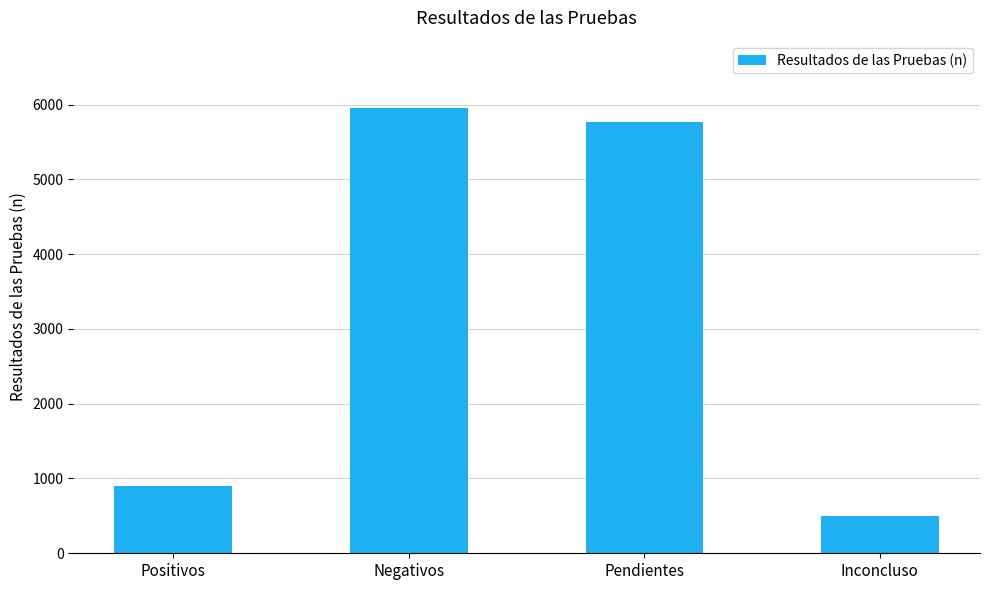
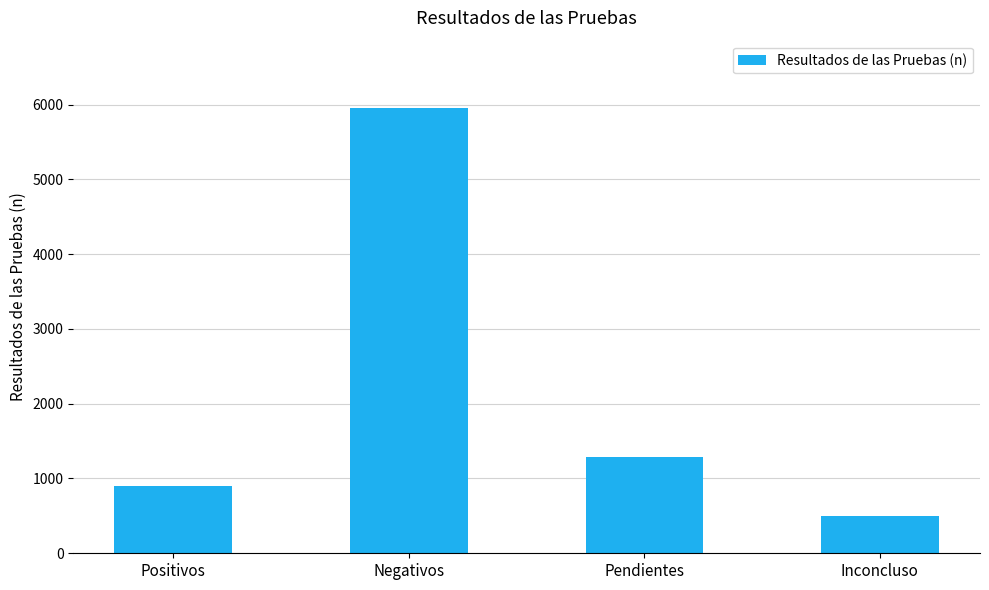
Pendientes: 5800 -> 1300
